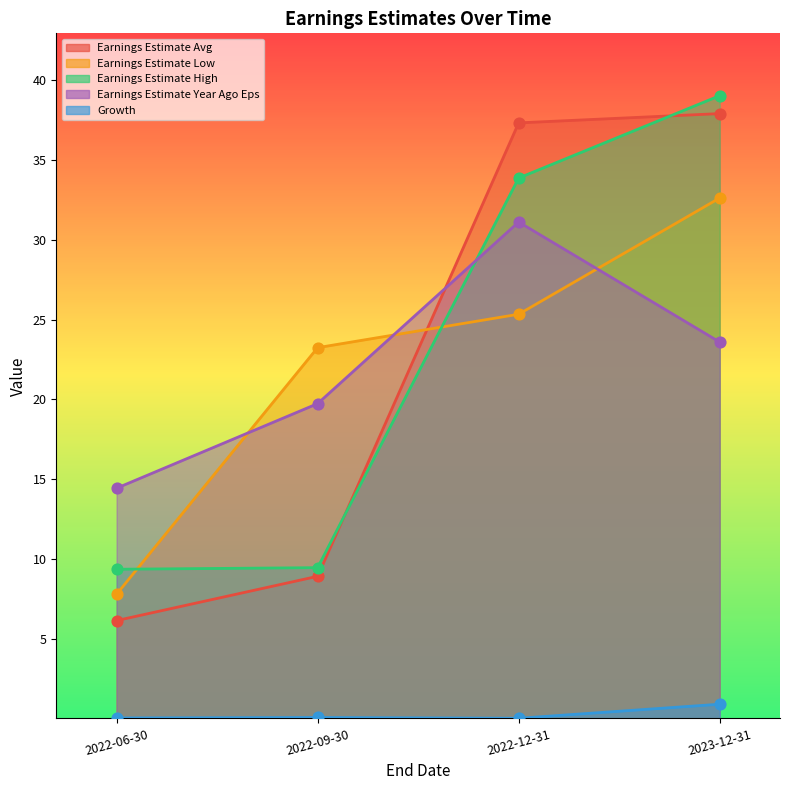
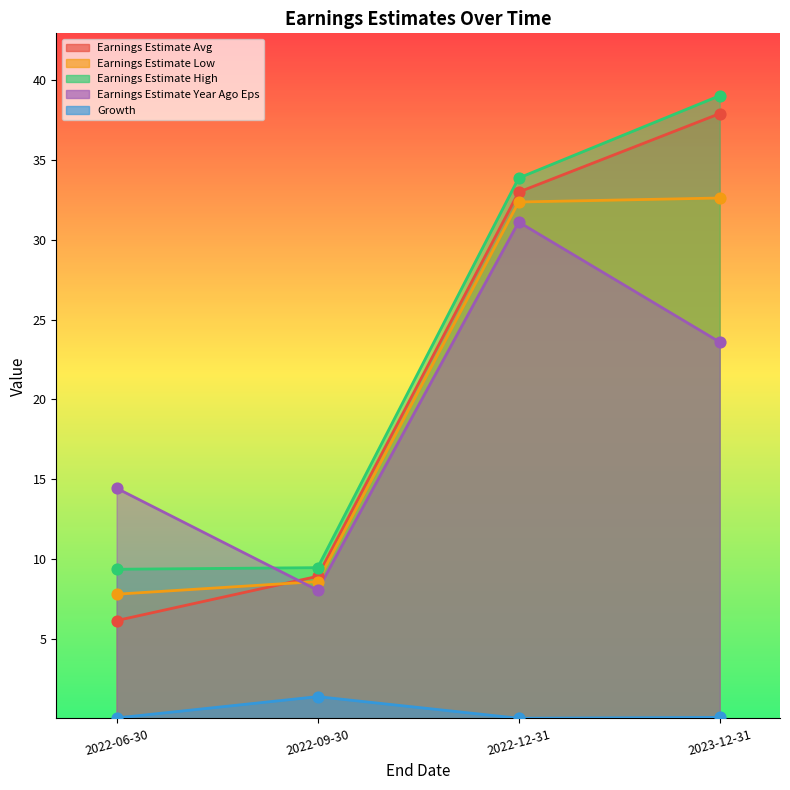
Earnings Estimate Low, 2022-09-30: 23.2 -> 8.6
Earnings Estimate Year Ago Eps, 2022-09-30: 19.7 -> 8.1
Growth, 2022-09-30: 0.1 -> 1.4
Earnings Estimate Avg, 2022-12-31: 37.3 -> 33.0
Earnings Estimate Low, 2022-12-31: 25.3 -> 32.4
Growth, 2023-12-31: 0.9 -> 0.1
